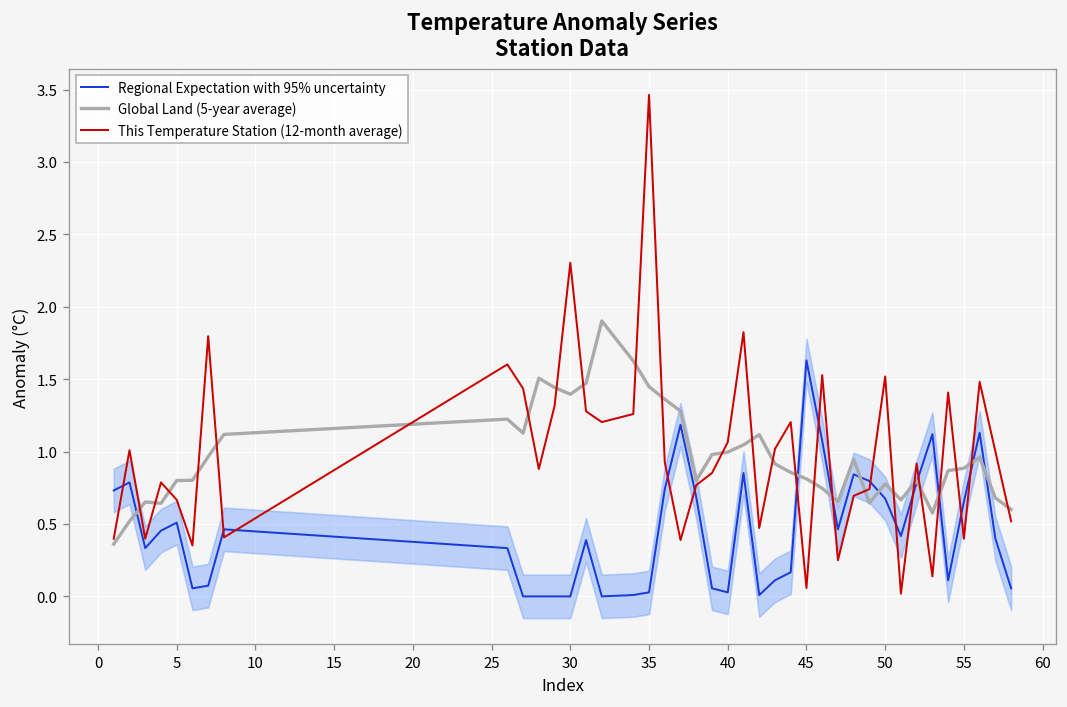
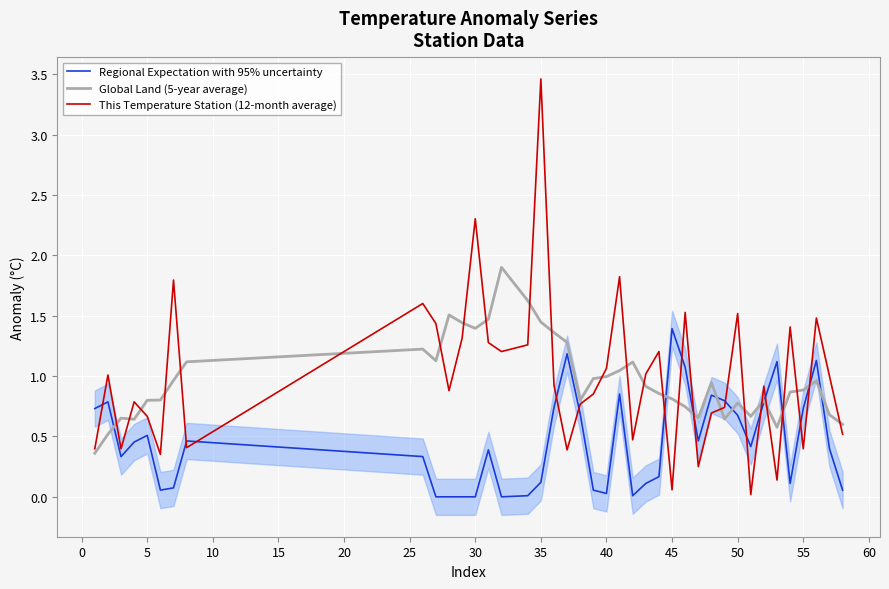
Regional Expectation with 95% uncertainty, 35: 0.03 -> 0.12
Regional Expectation with 95% uncertainty, 45: 1.63 -> 1.39
Regional Expectation with 95% uncertainty, 55: 0.65 -> 0.73
